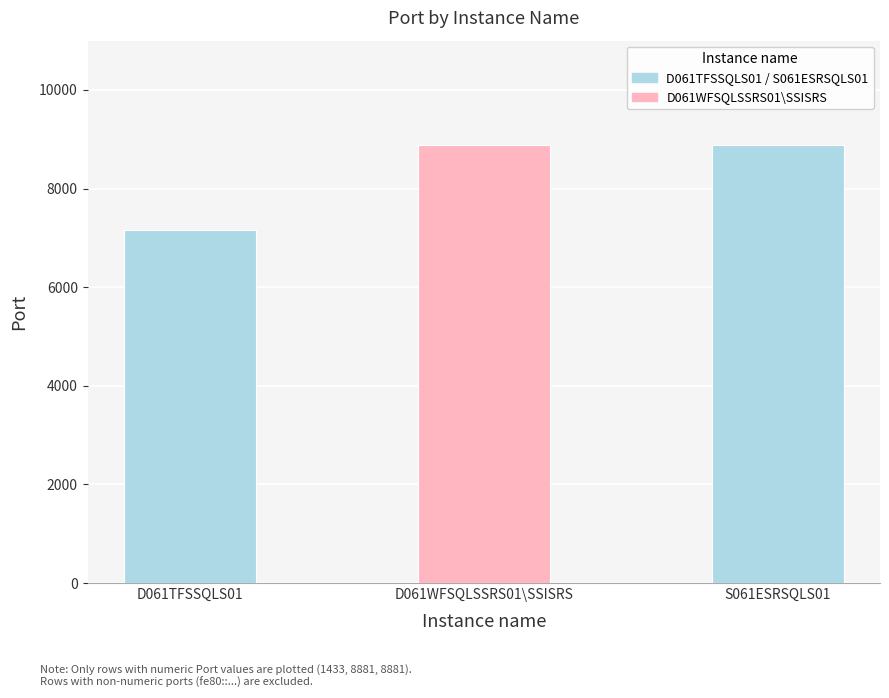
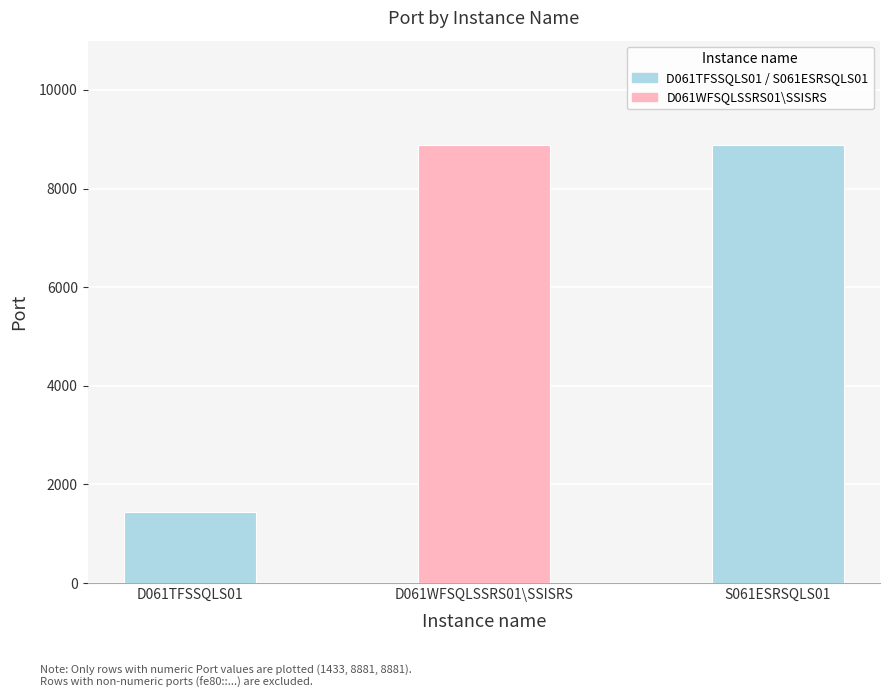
D061TFSSQLS01: 7200 -> 1400
